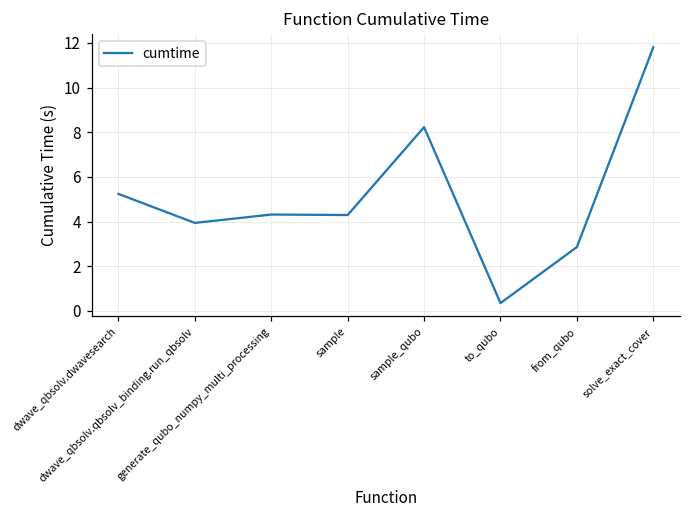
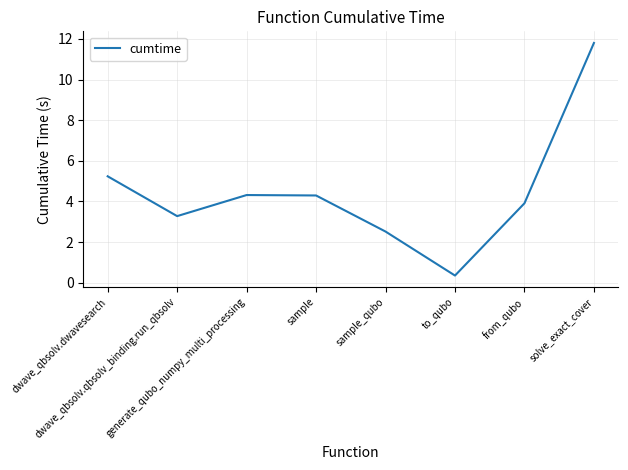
dwave_qbsolv.qbsolv_binding.run_qbsolv: 3.9 -> 3.3
sample_qubo: 8.2 -> 2.5
from_qubo: 2.9 -> 3.9
